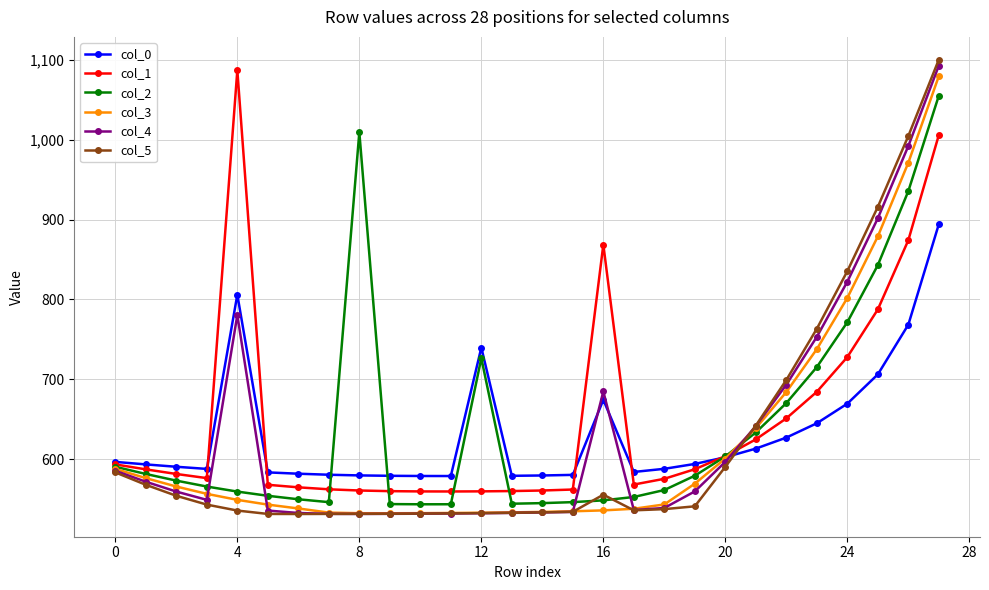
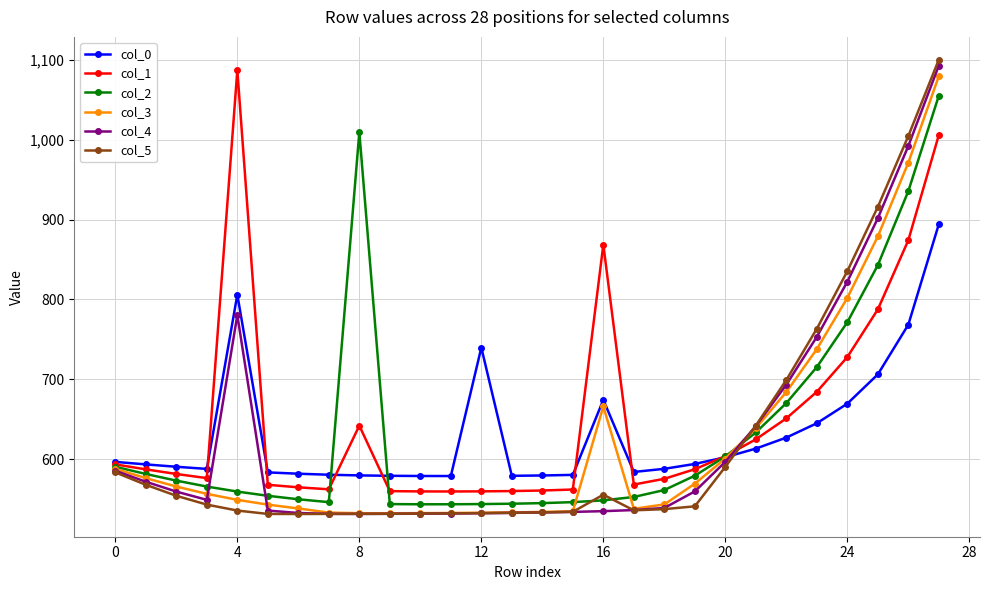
col_1, 8: 560 -> 640
col_2, 12: 730 -> 540
col_3, 16: 540 -> 670
col_4, 16: 680 -> 540
